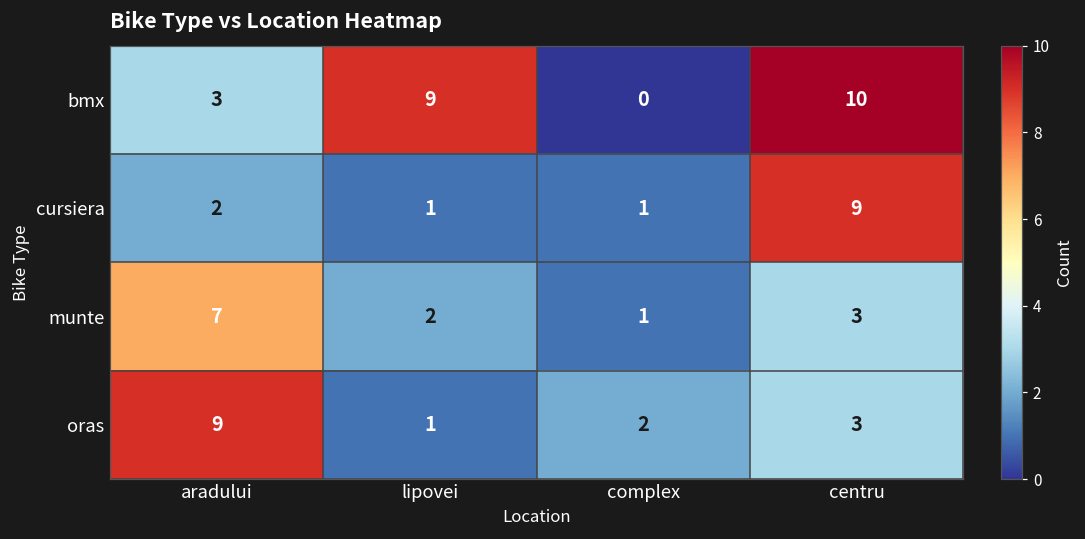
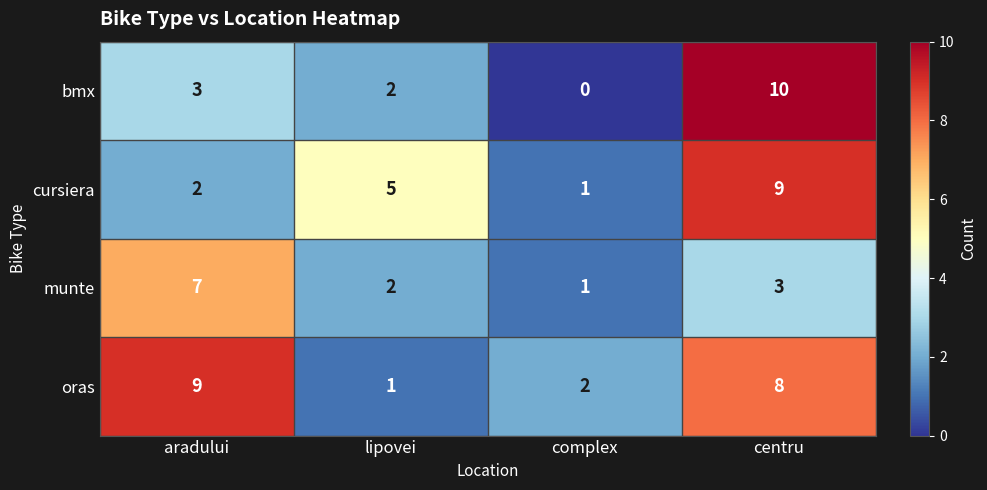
bmx, lipovei: 9 -> 2
cursiera, lipovei: 1 -> 5
oras, centru: 3 -> 8
